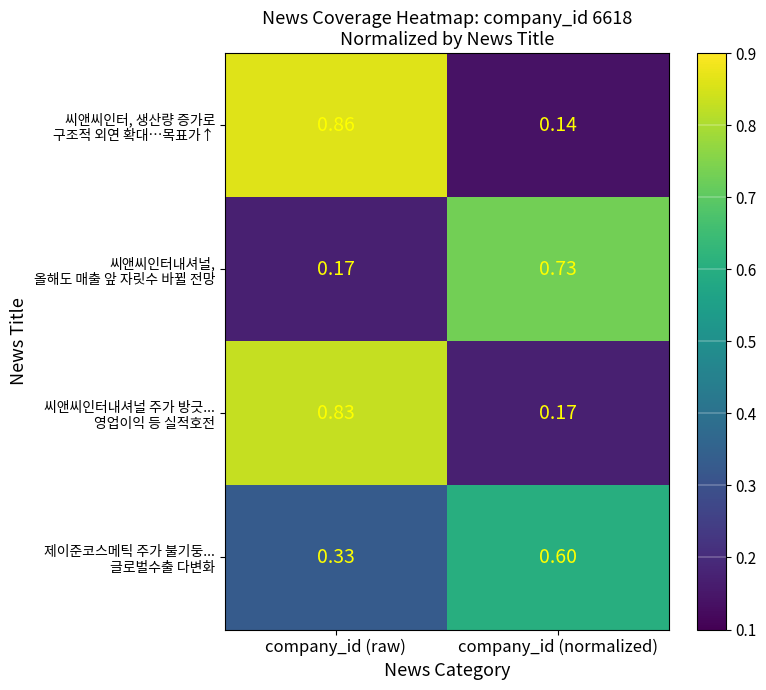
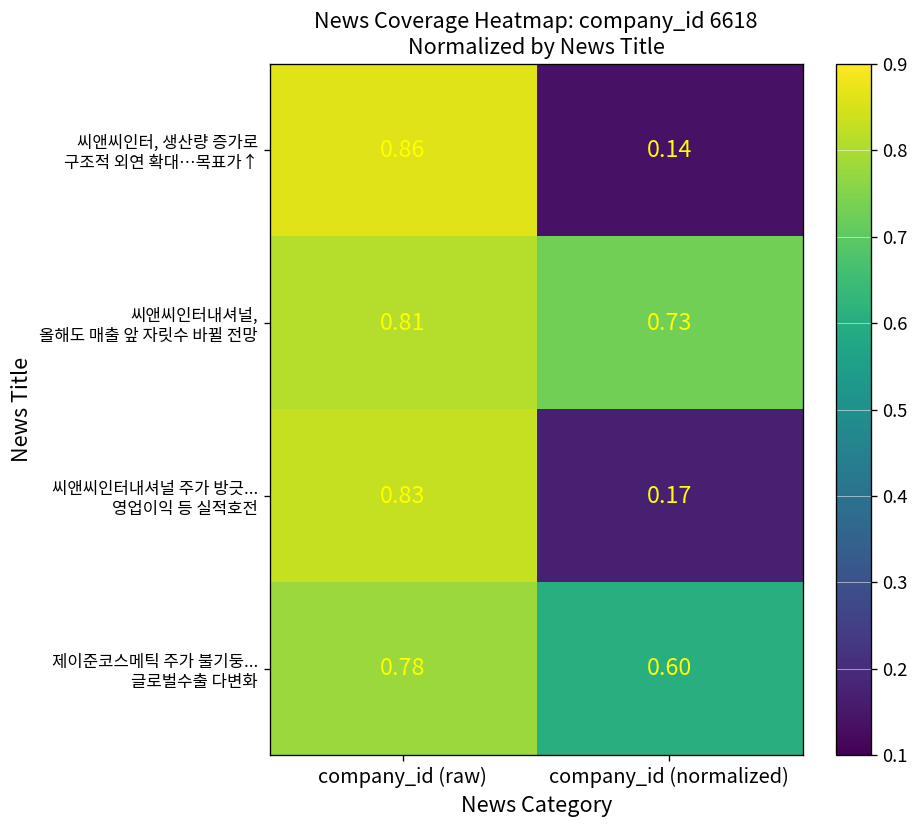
씨앤씨인터내셔널, 올해도 매출 앞 자릿수 바뀔 전망, company_id (raw): 0.17 -> 0.81
제이준코스메틱 주가 불기둥... 글로벌수출 다변화, company_id (raw): 0.33 -> 0.78
